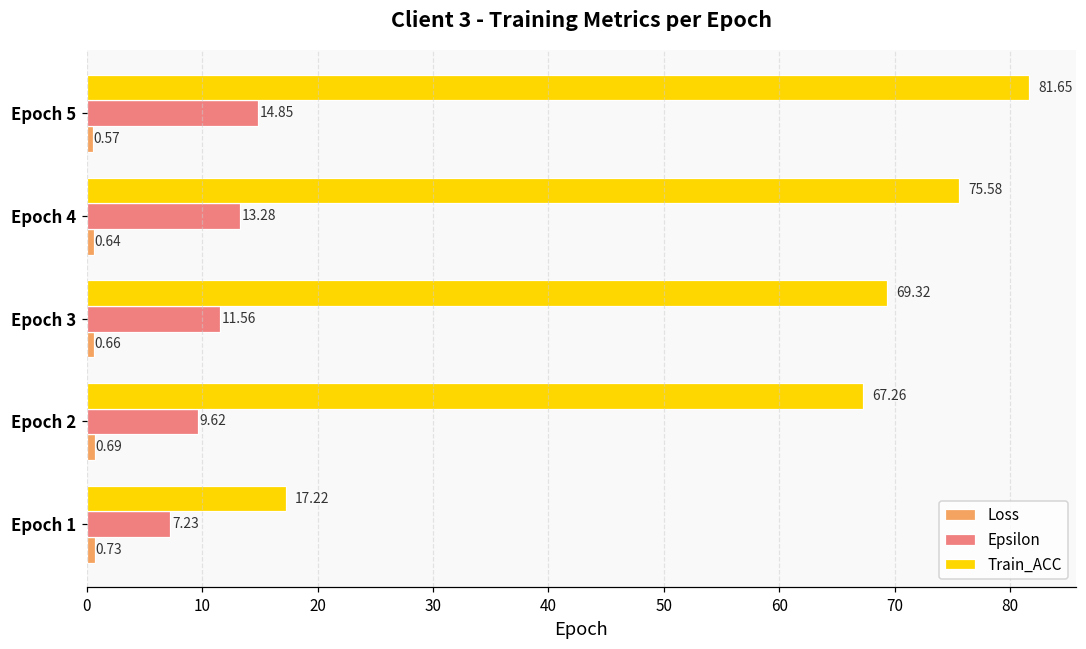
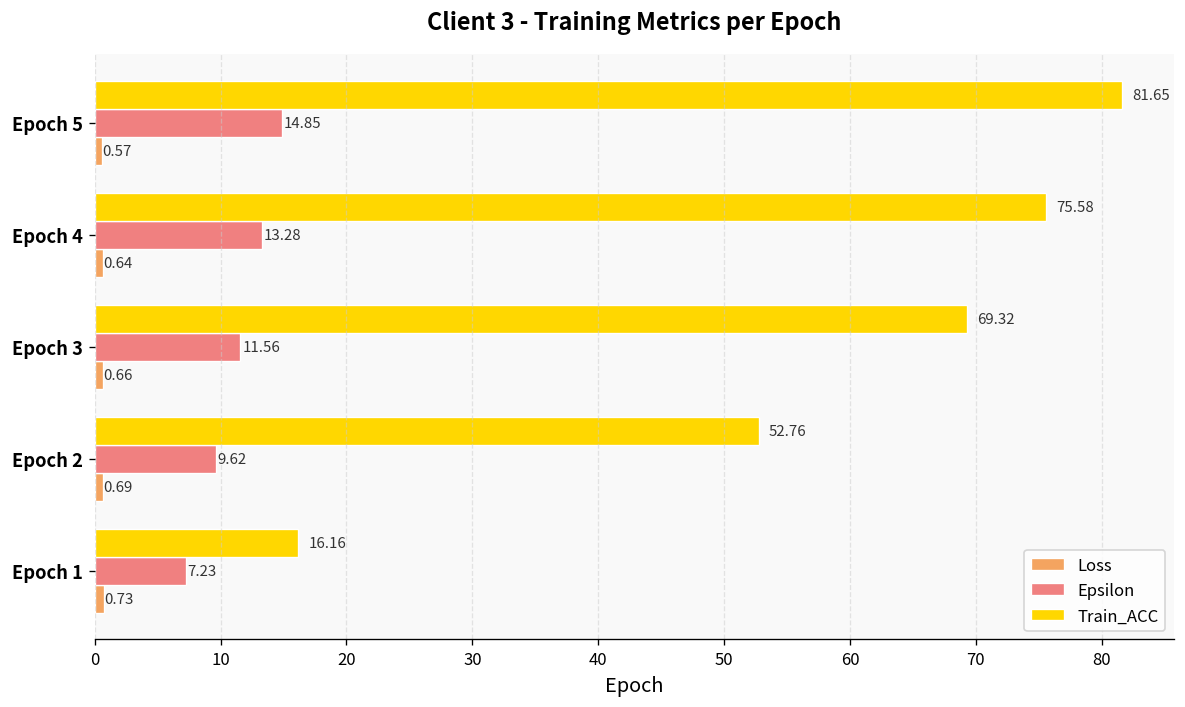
Train_ACC, Epoch 2: 67.26 -> 52.76
Train_ACC, Epoch 1: 17.22 -> 16.16
